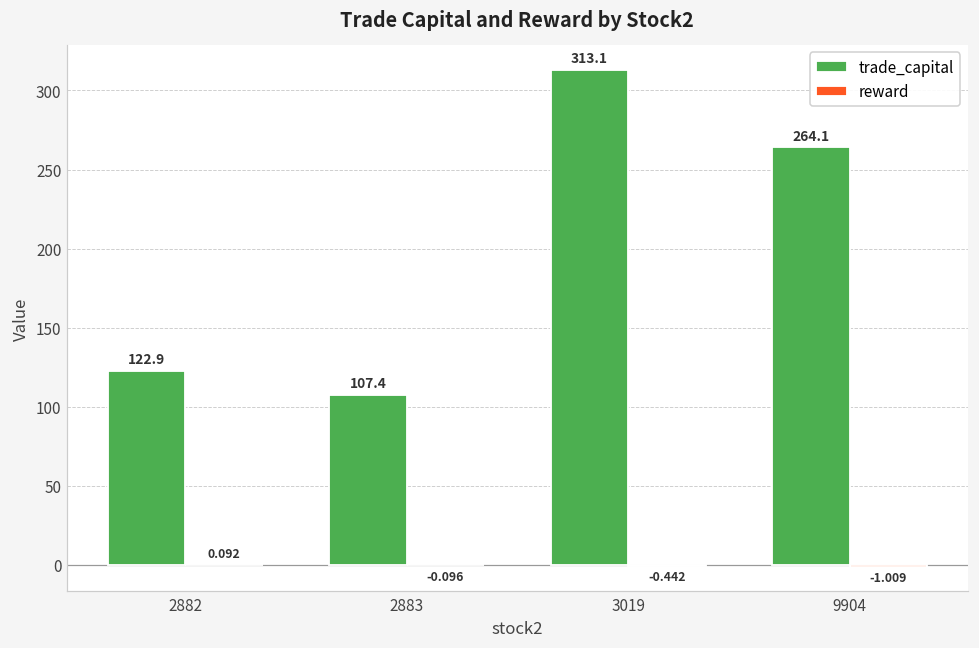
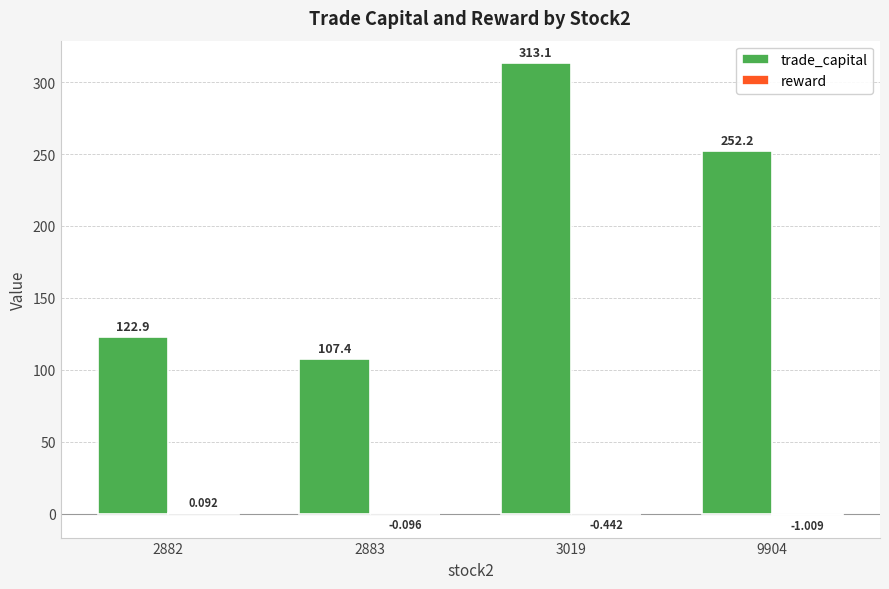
trade_capital, 9904: 264.1 -> 252.2
